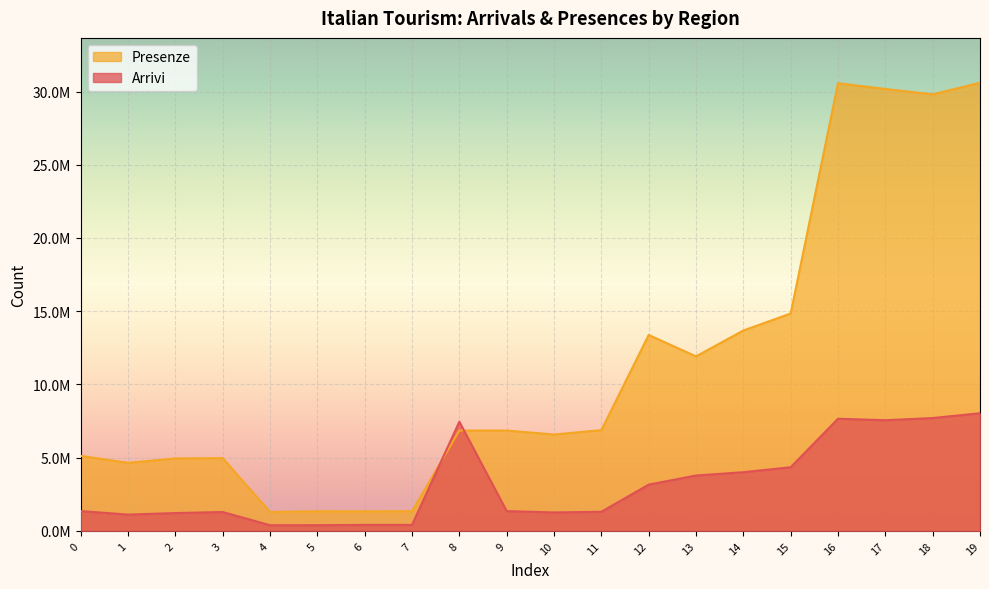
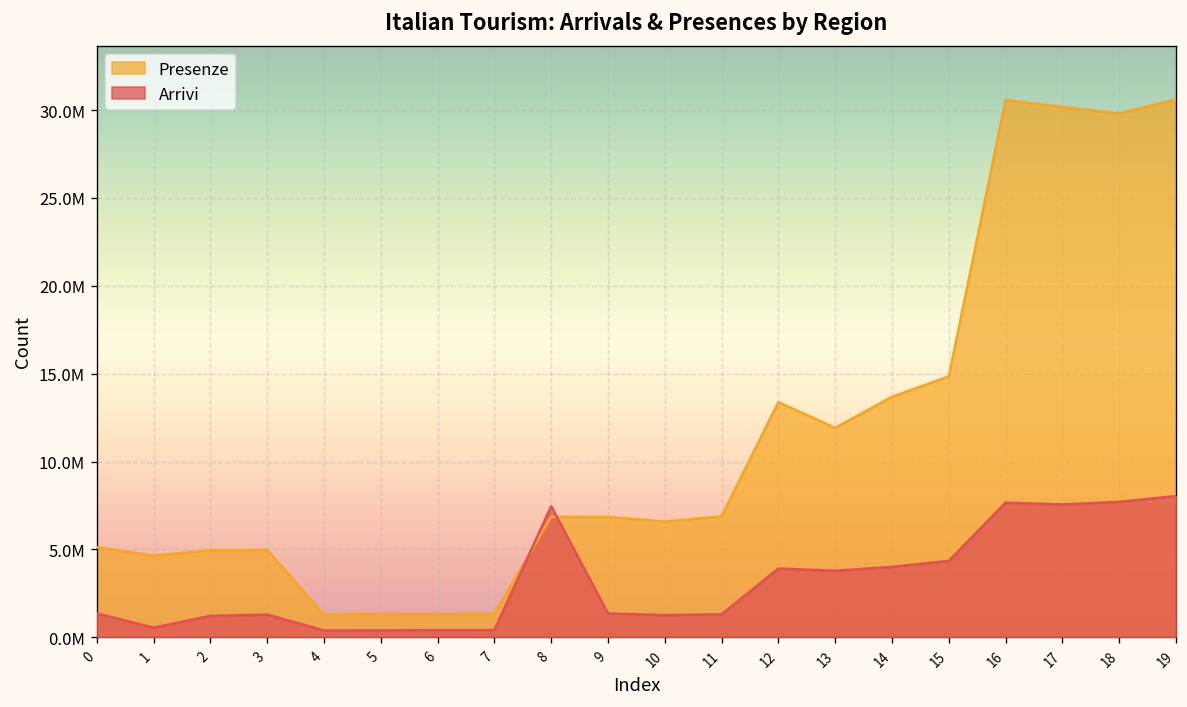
Arrivi, 1: 1100000 -> 500000
Arrivi, 12: 3200000 -> 3900000
